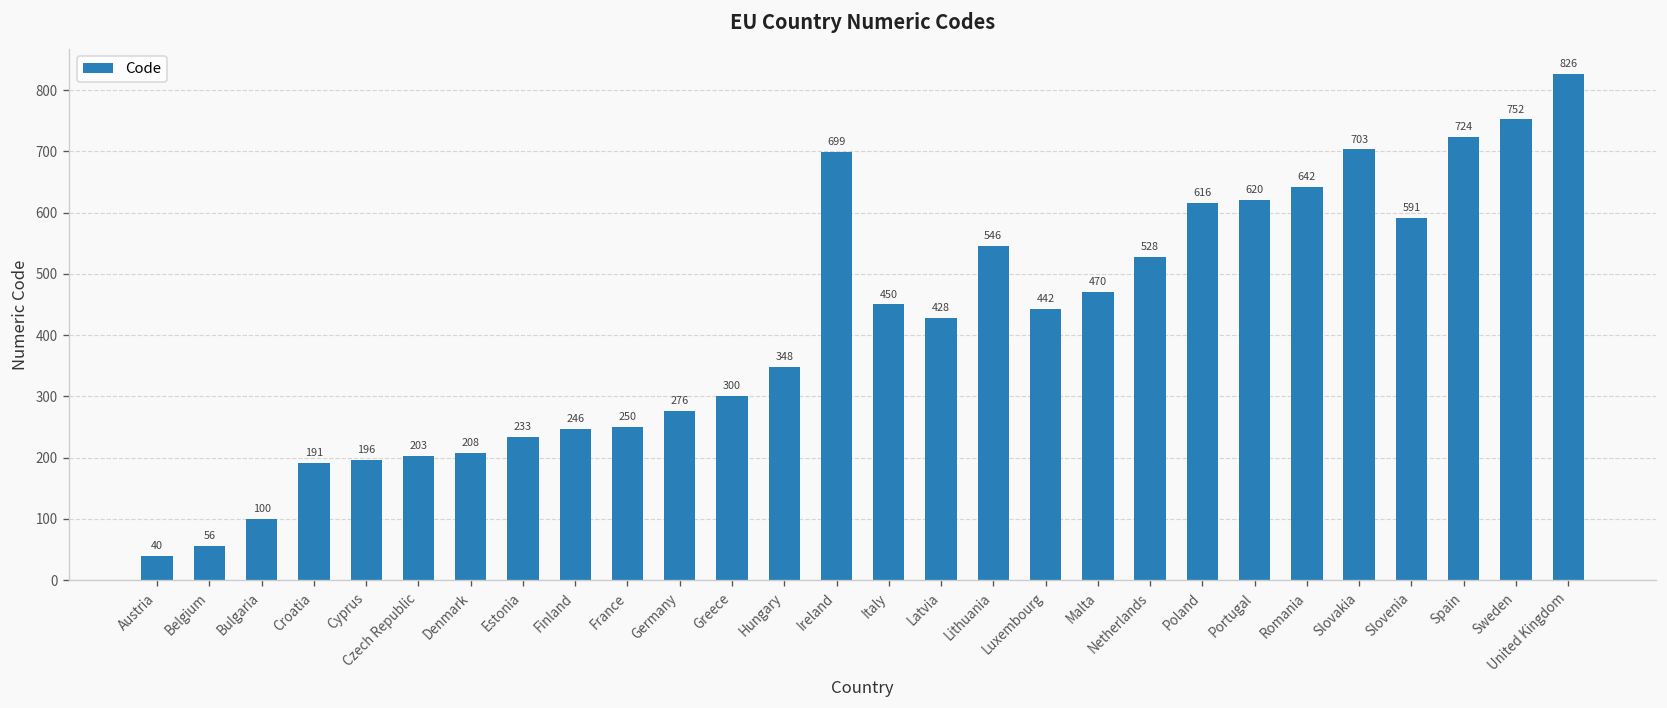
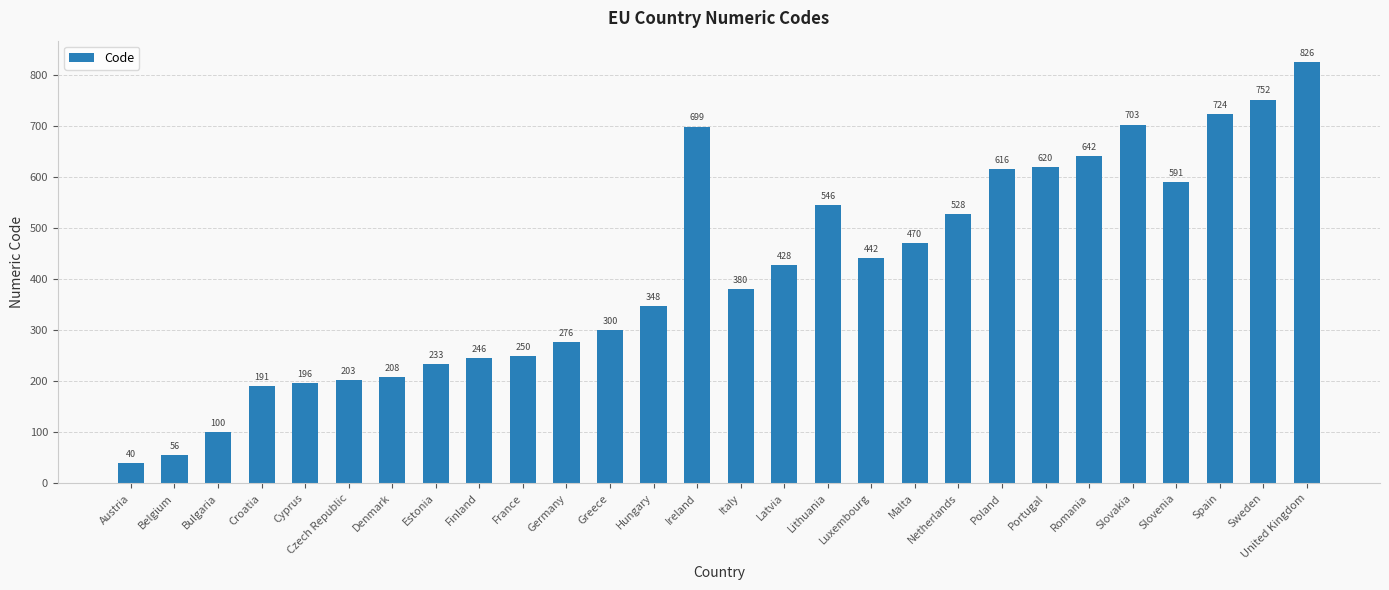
Italy: 450 -> 380
